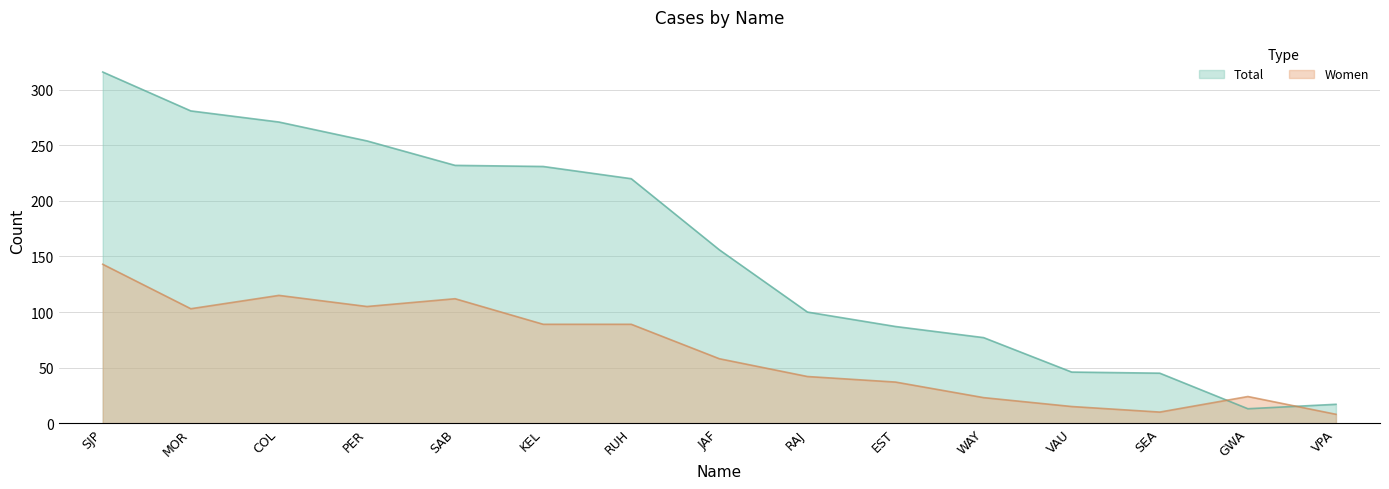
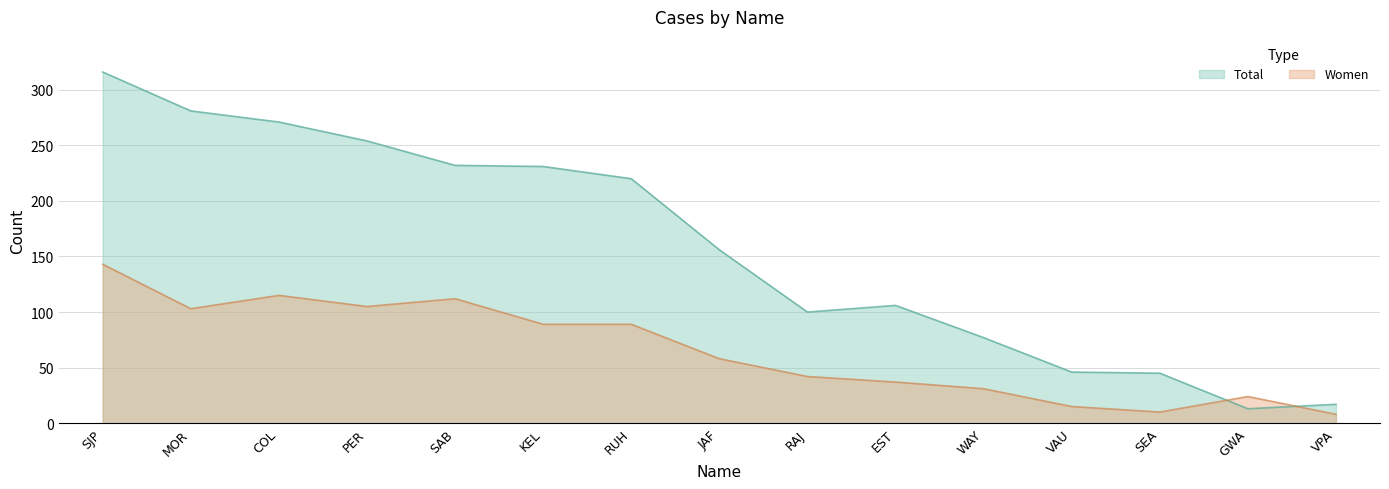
Total, EST: 87 -> 106
Women, WAY: 23 -> 31
